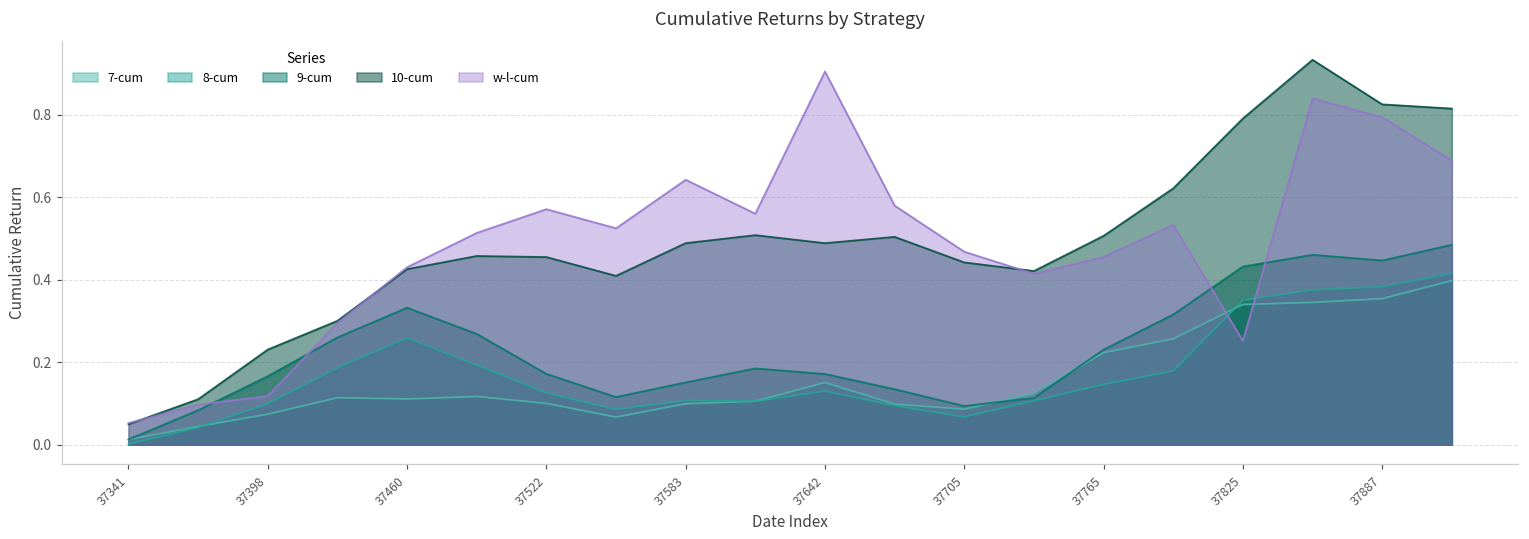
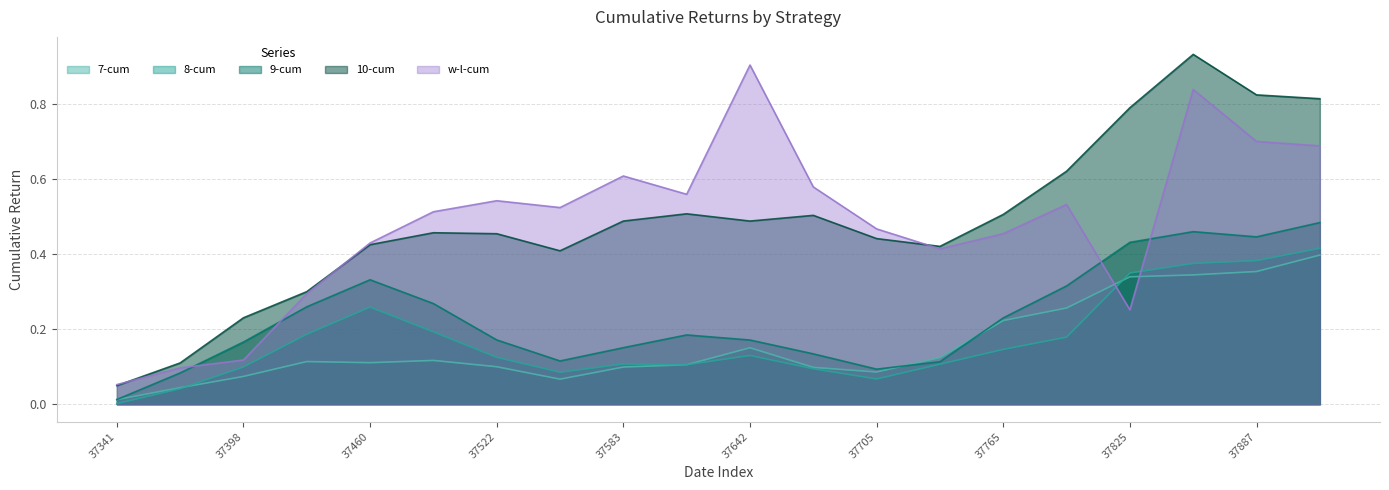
w-l-cum, 37522: 0.57 -> 0.54
w-l-cum, 37583: 0.64 -> 0.61
w-l-cum, 37887: 0.79 -> 0.70
